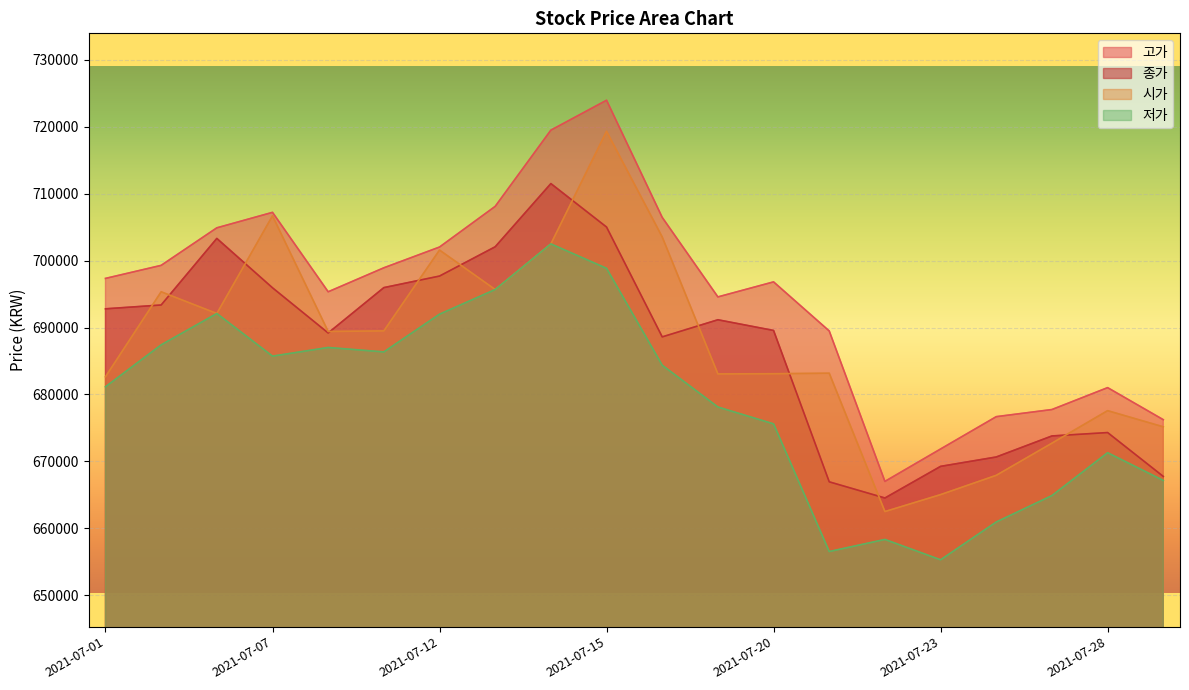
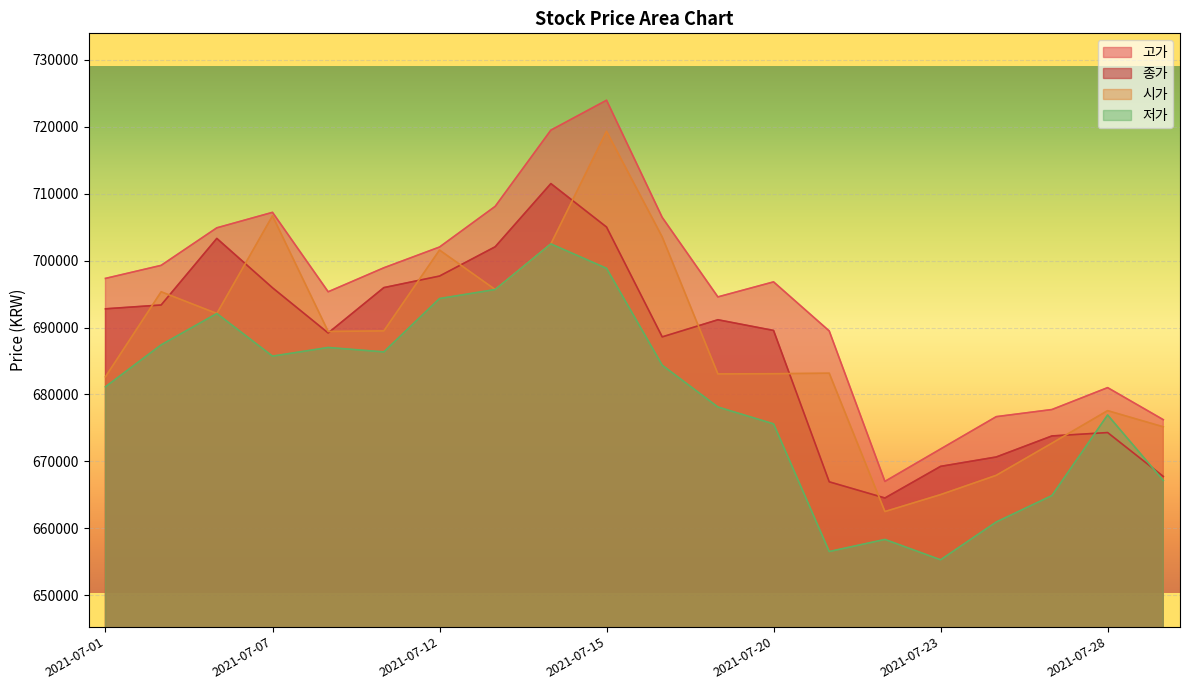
저가, 2021-07-12: 692000 -> 694000
저가, 2021-07-28: 671000 -> 677000
